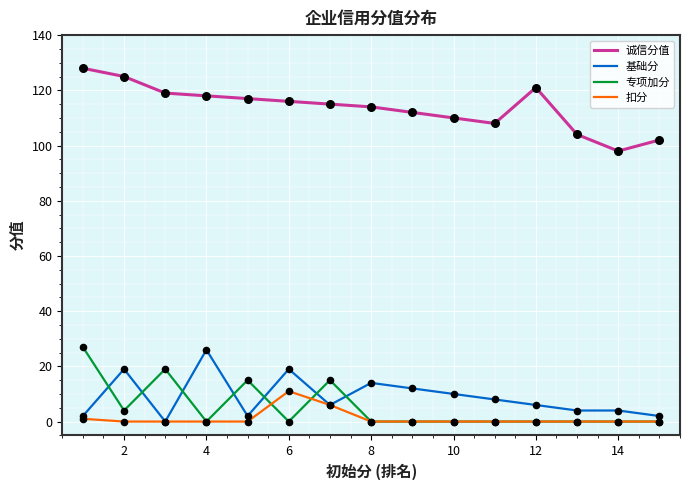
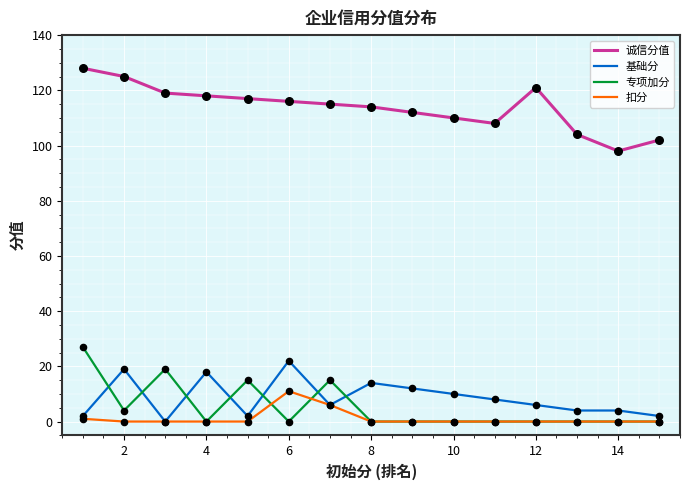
基础分, 4: 26 -> 18
基础分, 6: 19 -> 22
